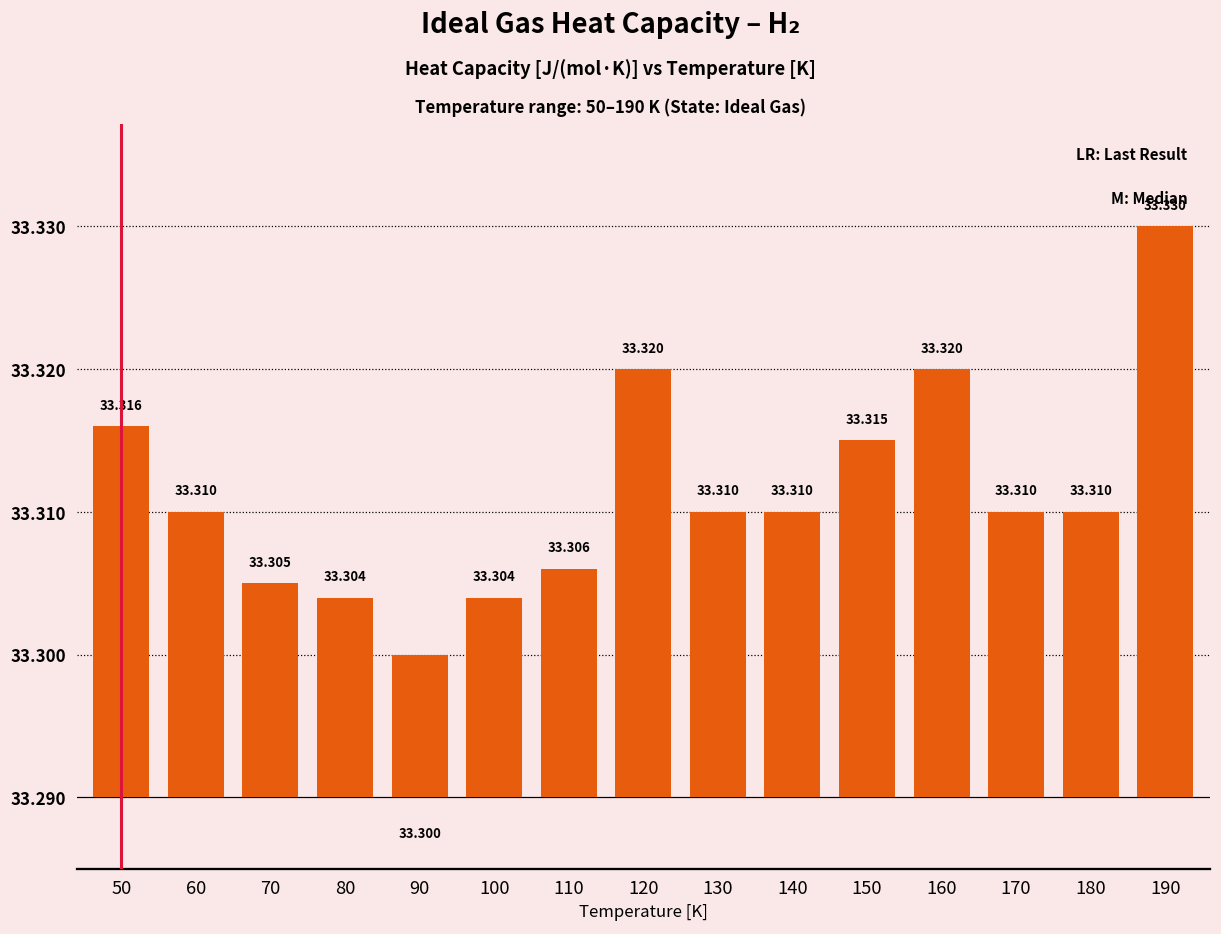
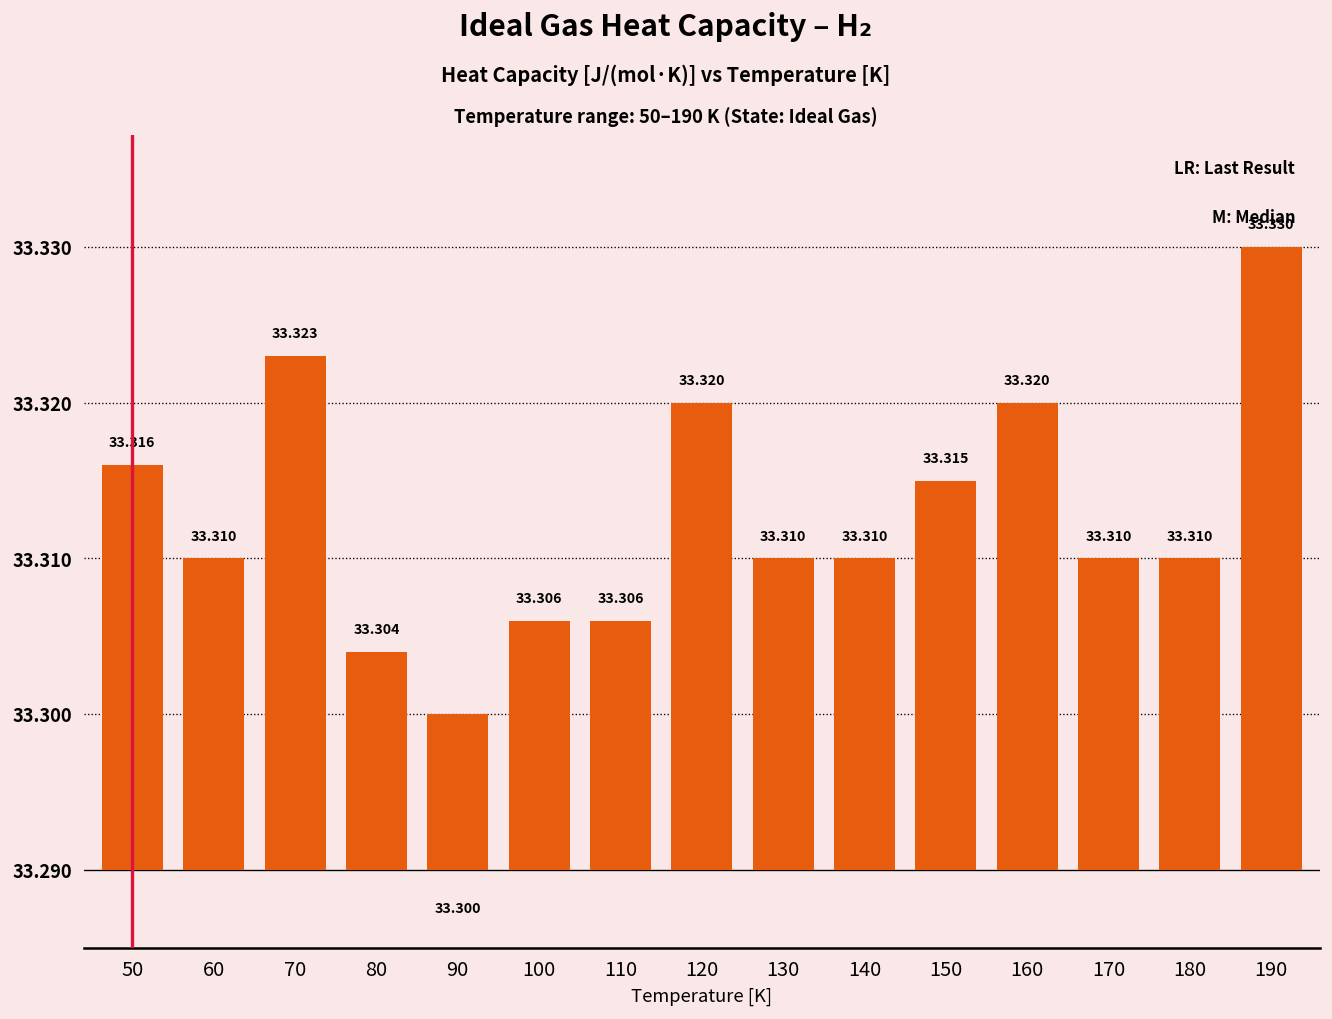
70: 33.305 -> 33.323
100: 33.304 -> 33.306
